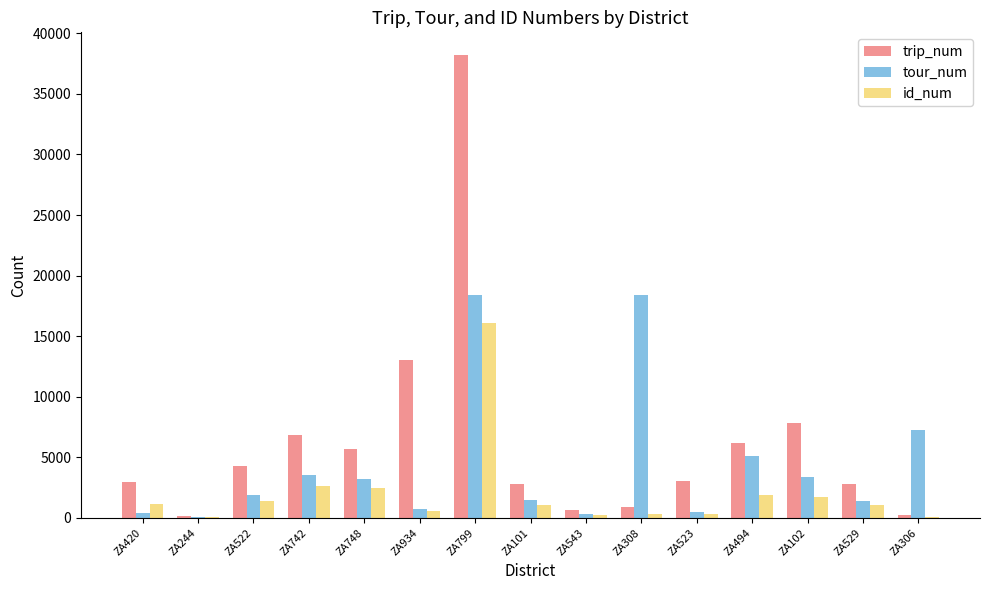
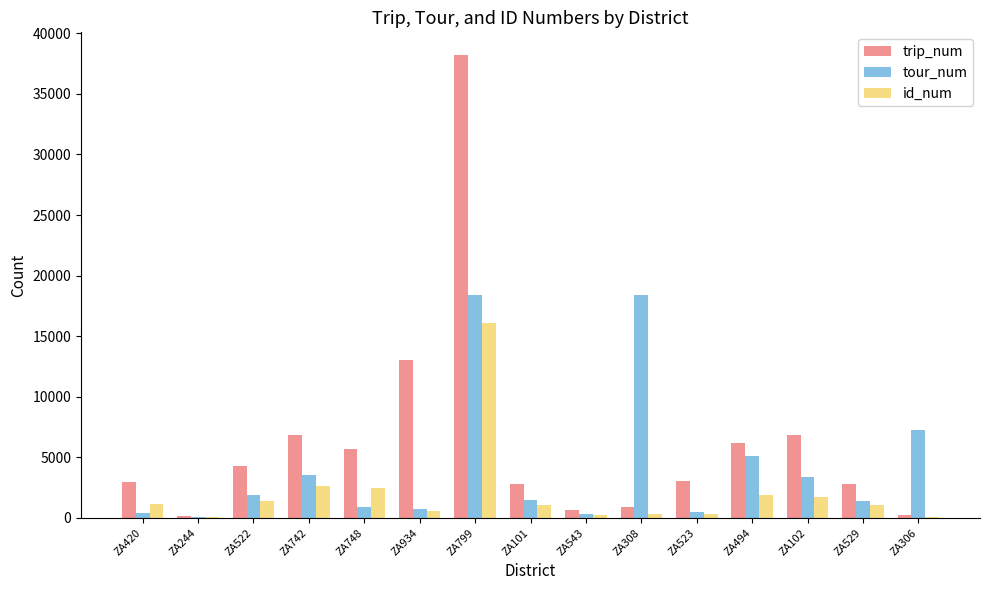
tour_num, ZA748: 3200 -> 900
trip_num, ZA102: 7900 -> 6800
